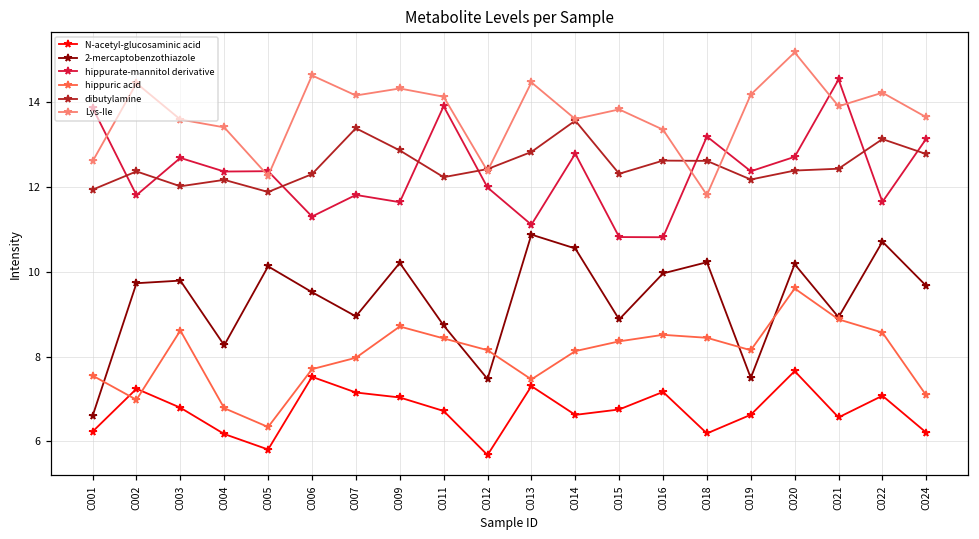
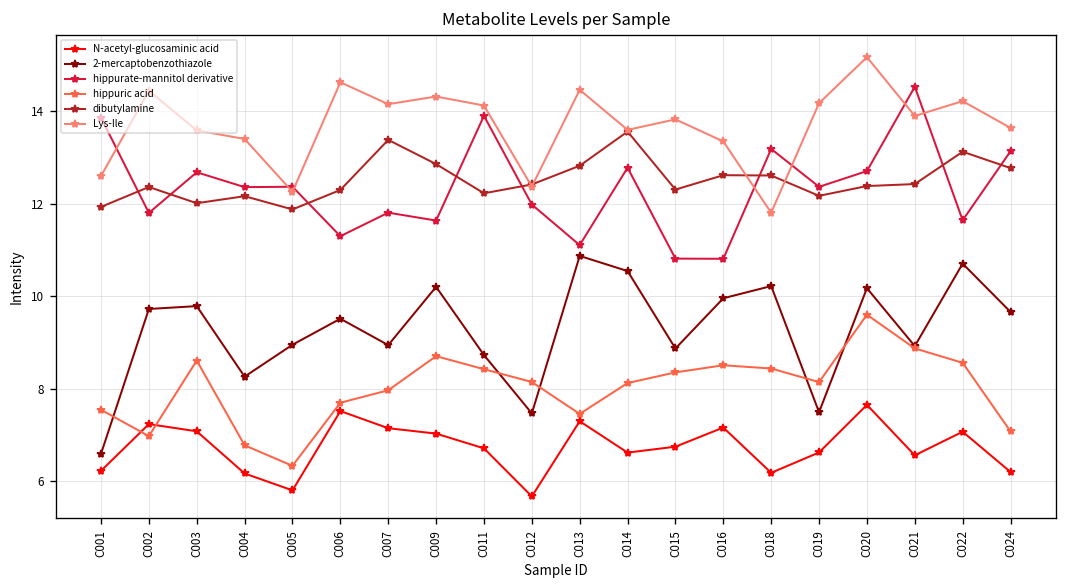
N-acetyl-glucosaminic acid, C003: 6.8 -> 7.1
2-mercaptobenzothiazole, C005: 10.1 -> 9.0
